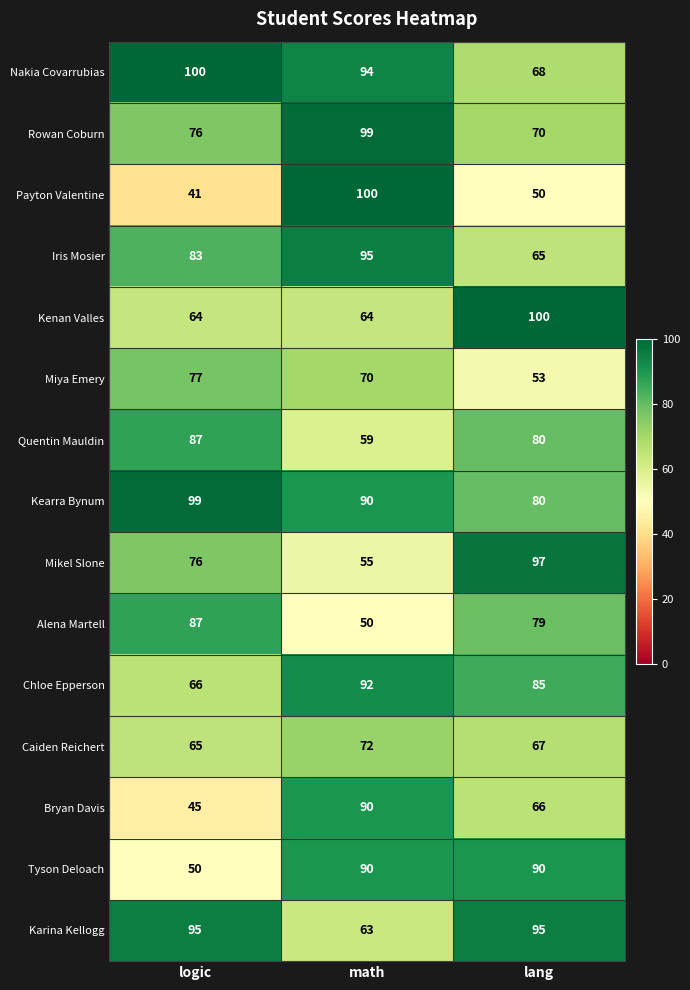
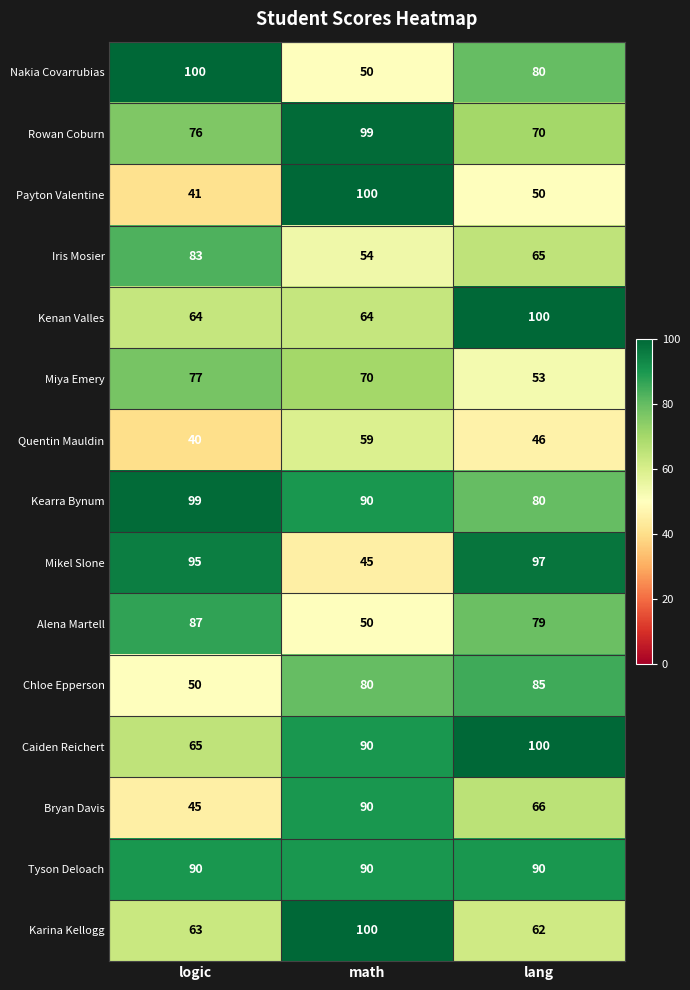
Nakia Covarrubias, math: 94 -> 50
Nakia Covarrubias, lang: 68 -> 80
Iris Mosier, math: 95 -> 54
Quentin Mauldin, logic: 87 -> 40
Quentin Mauldin, lang: 80 -> 46
Mikel Slone, logic: 76 -> 95
Mikel Slone, math: 55 -> 45
Chloe Epperson, logic: 66 -> 50
Chloe Epperson, math: 92 -> 80
Caiden Reichert, math: 72 -> 90
Caiden Reichert, lang: 67 -> 100
Tyson Deloach, logic: 50 -> 90
Karina Kellogg, logic: 95 -> 63
Karina Kellogg, math: 63 -> 100
Karina Kellogg, lang: 95 -> 62
